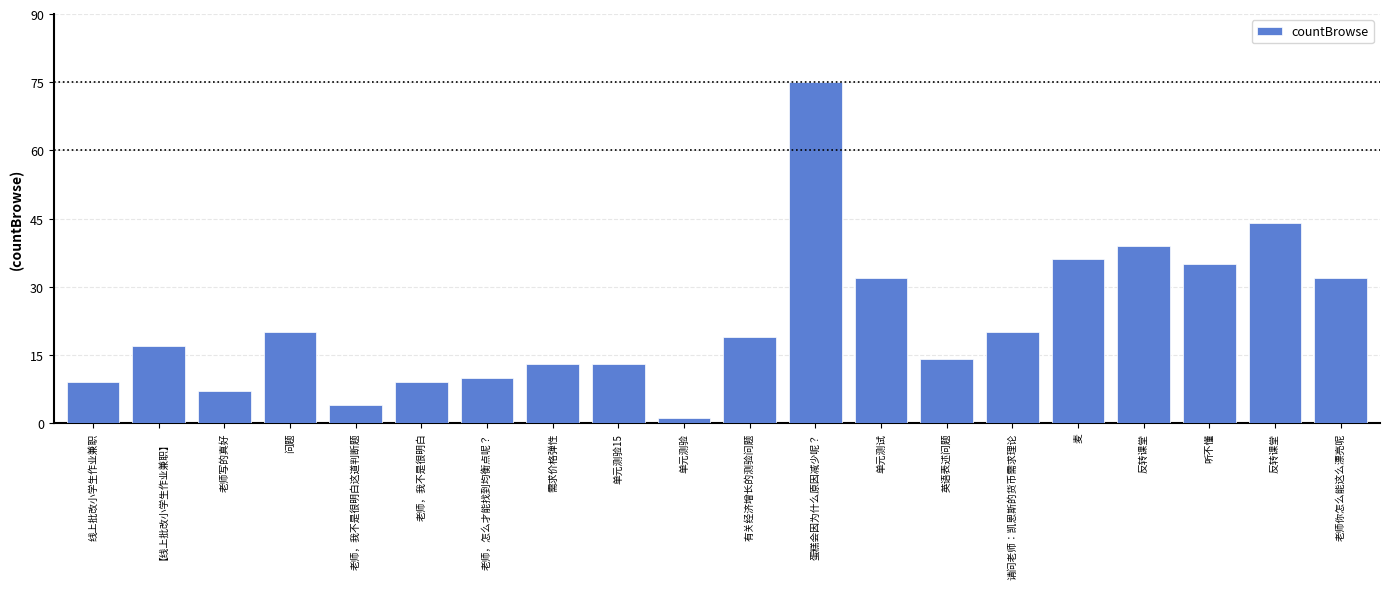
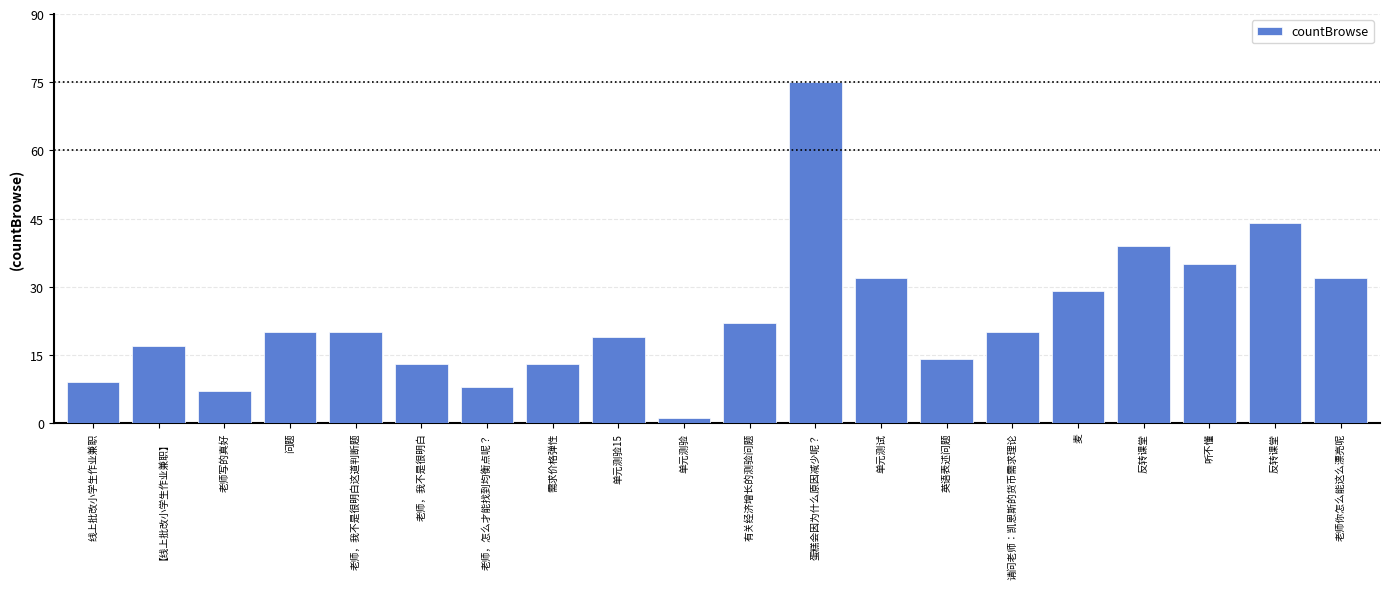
老师，我不是很明白这道判断题: 4 -> 20
老师，我不是很明白: 9 -> 13
老师，怎么才能找到均衡点呢？: 10 -> 8
单元测验15: 13 -> 19
有关经济增长的测验问题: 19 -> 22
麦: 36 -> 29
